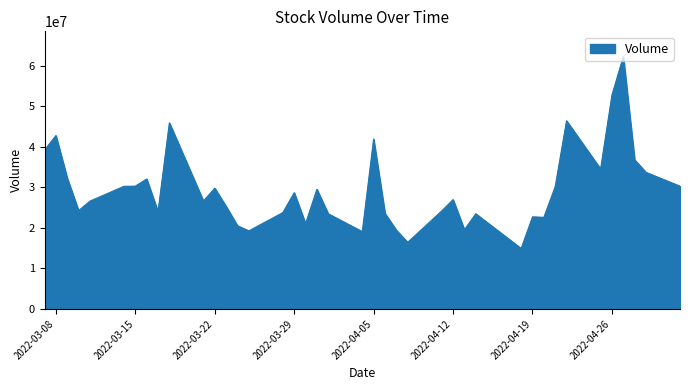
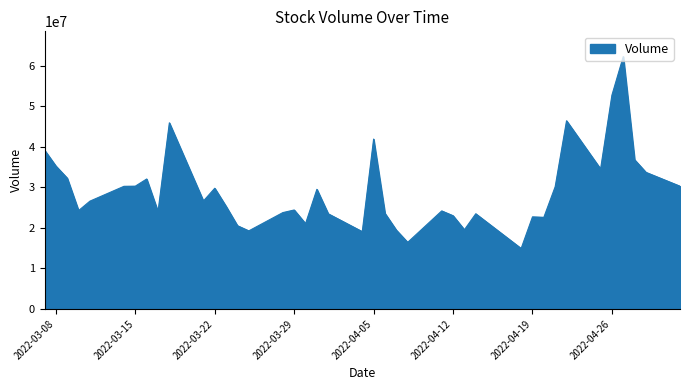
2022-03-08: 43000000 -> 35000000
2022-03-29: 29000000 -> 24000000
2022-04-12: 27000000 -> 23000000
